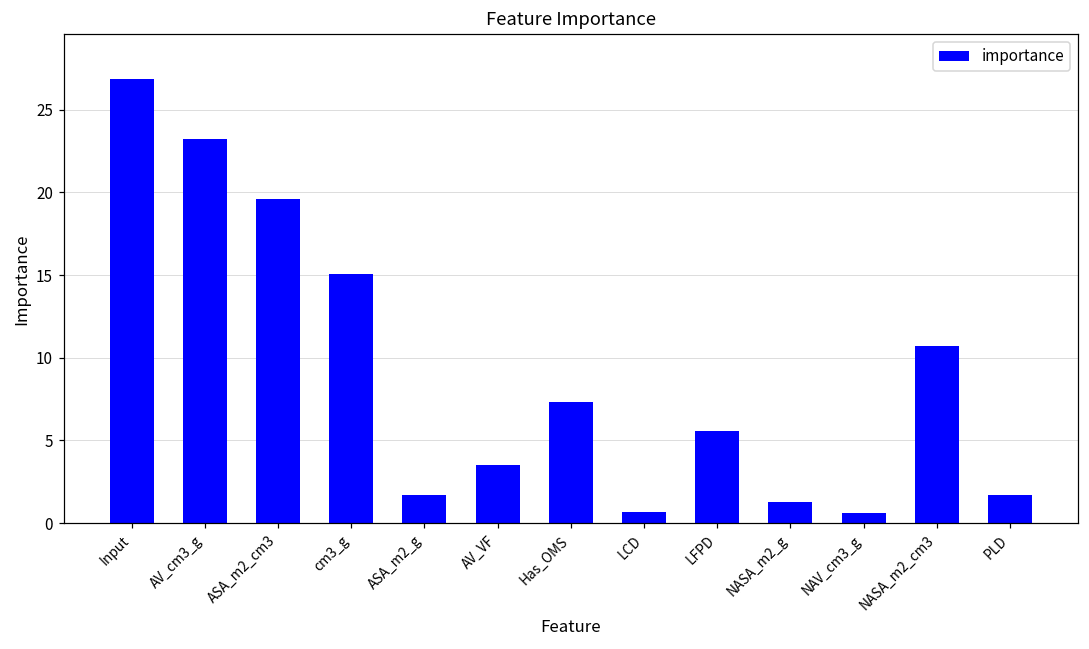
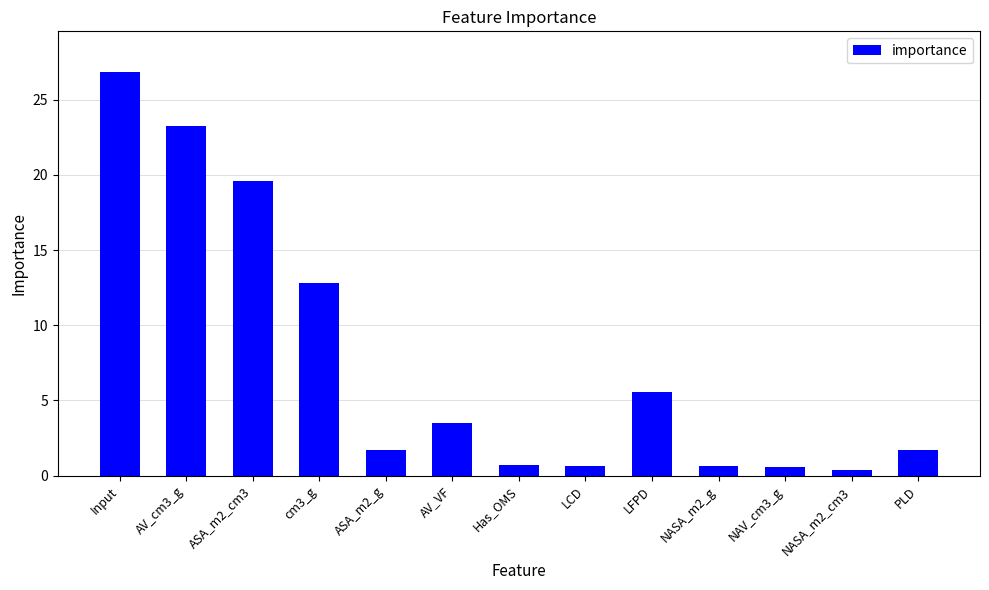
cm3_g: 15.0 -> 12.8
Has_OMS: 7.3 -> 0.7
NASA_m2_g: 1.3 -> 0.6
NASA_m2_cm3: 10.7 -> 0.4
